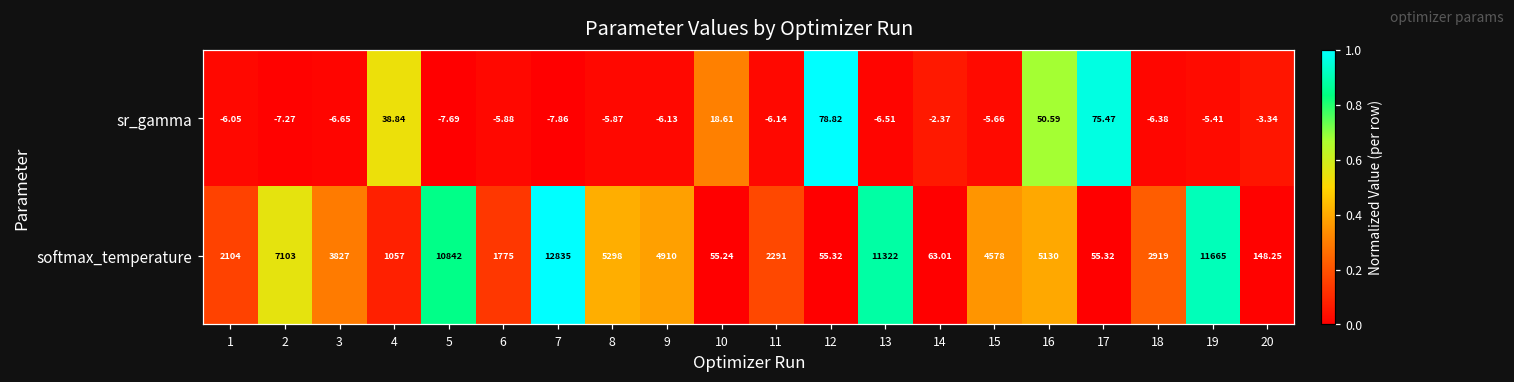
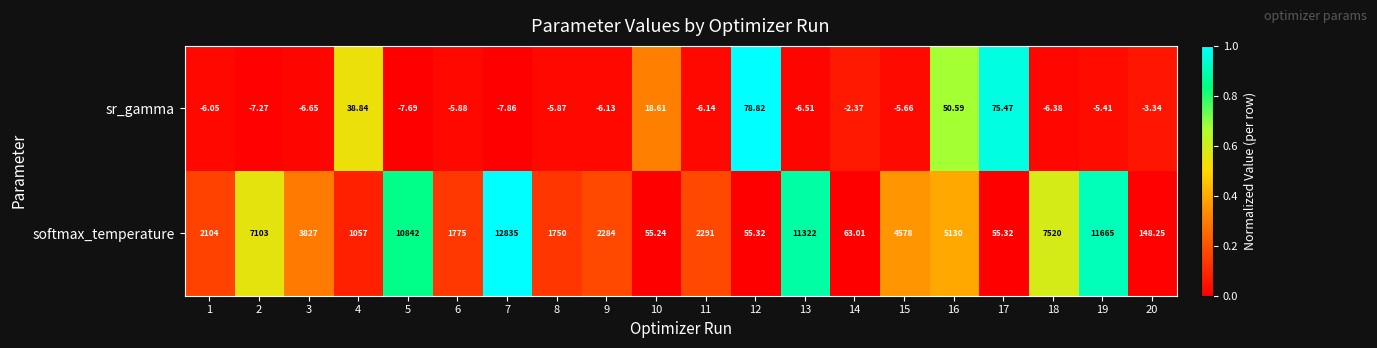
softmax_temperature, 8: 5298 -> 1750
softmax_temperature, 9: 4910 -> 2284
softmax_temperature, 18: 2919 -> 7520
